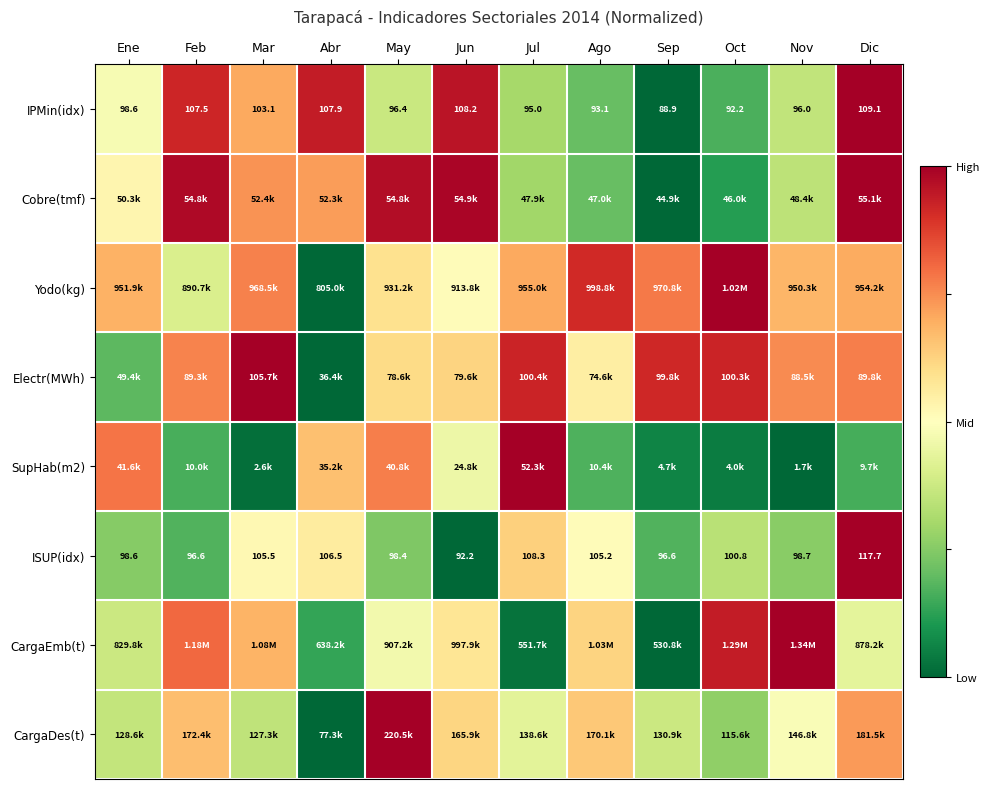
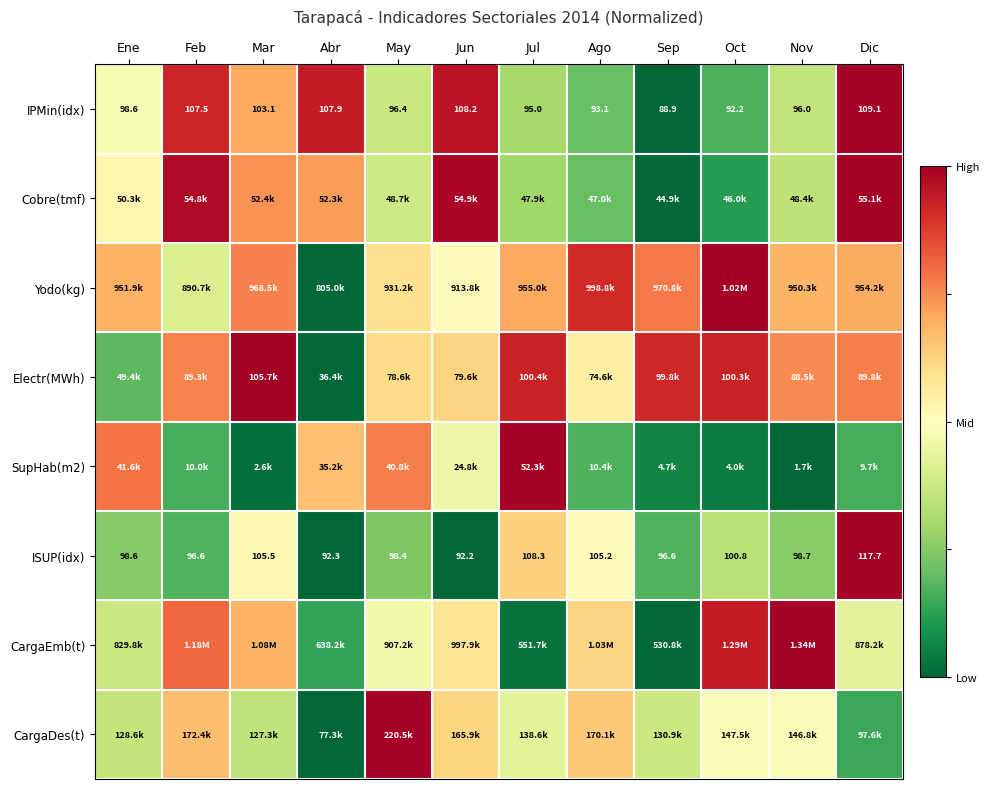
Cobre(tmf), May: 54.8k -> 48.7k
ISUP(idx), Abr: 106.5 -> 92.3
CargaDes(t), Oct: 115.6k -> 147.5k
CargaDes(t), Dic: 181.5k -> 97.6k
